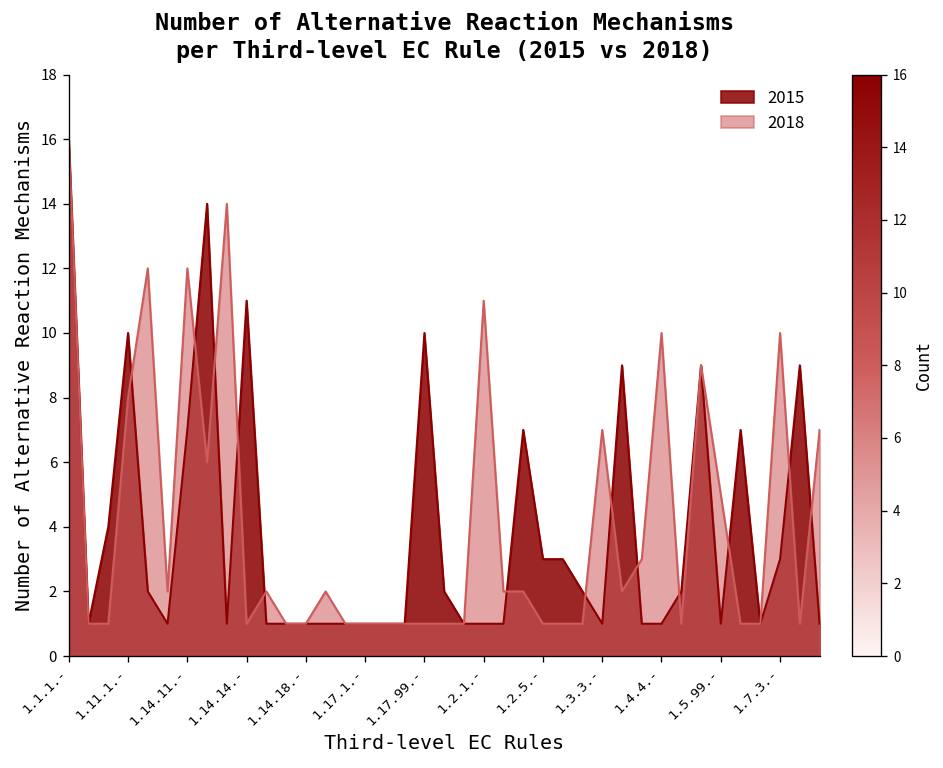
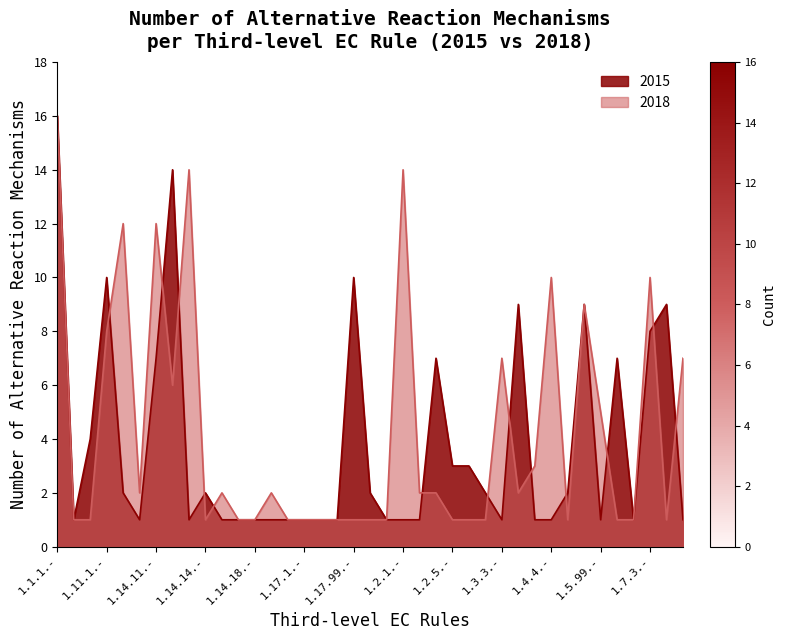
2015, 1.14.14.-: 11 -> 2
2018, 1.2.1.-: 11 -> 14
2015, 1.7.3.-: 3 -> 8
